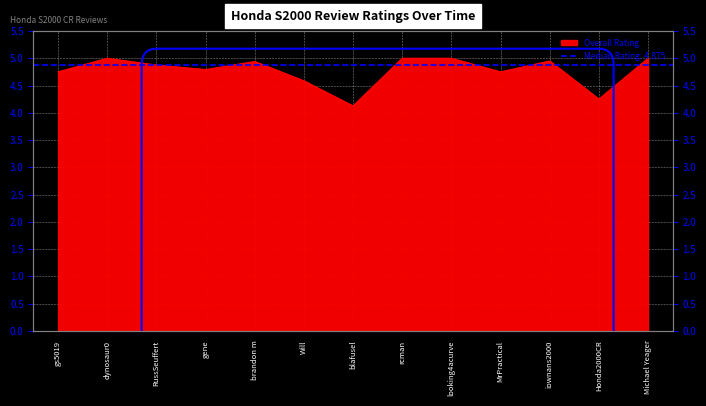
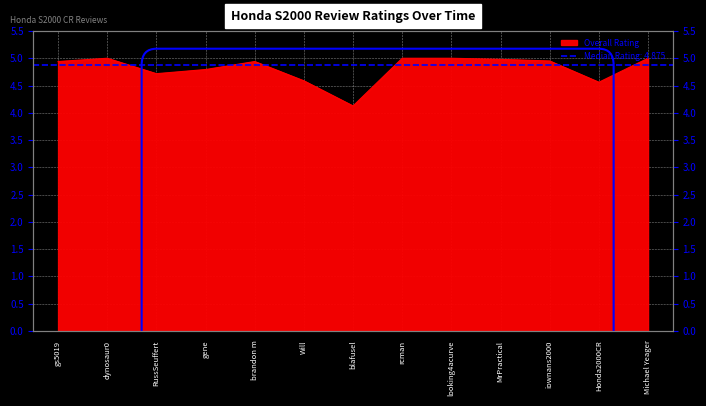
gs5019: 4.8 -> 4.9
RussSeuffert: 4.9 -> 4.7
MrPractical: 4.8 -> 5.0
Honda2000CR: 4.3 -> 4.6
